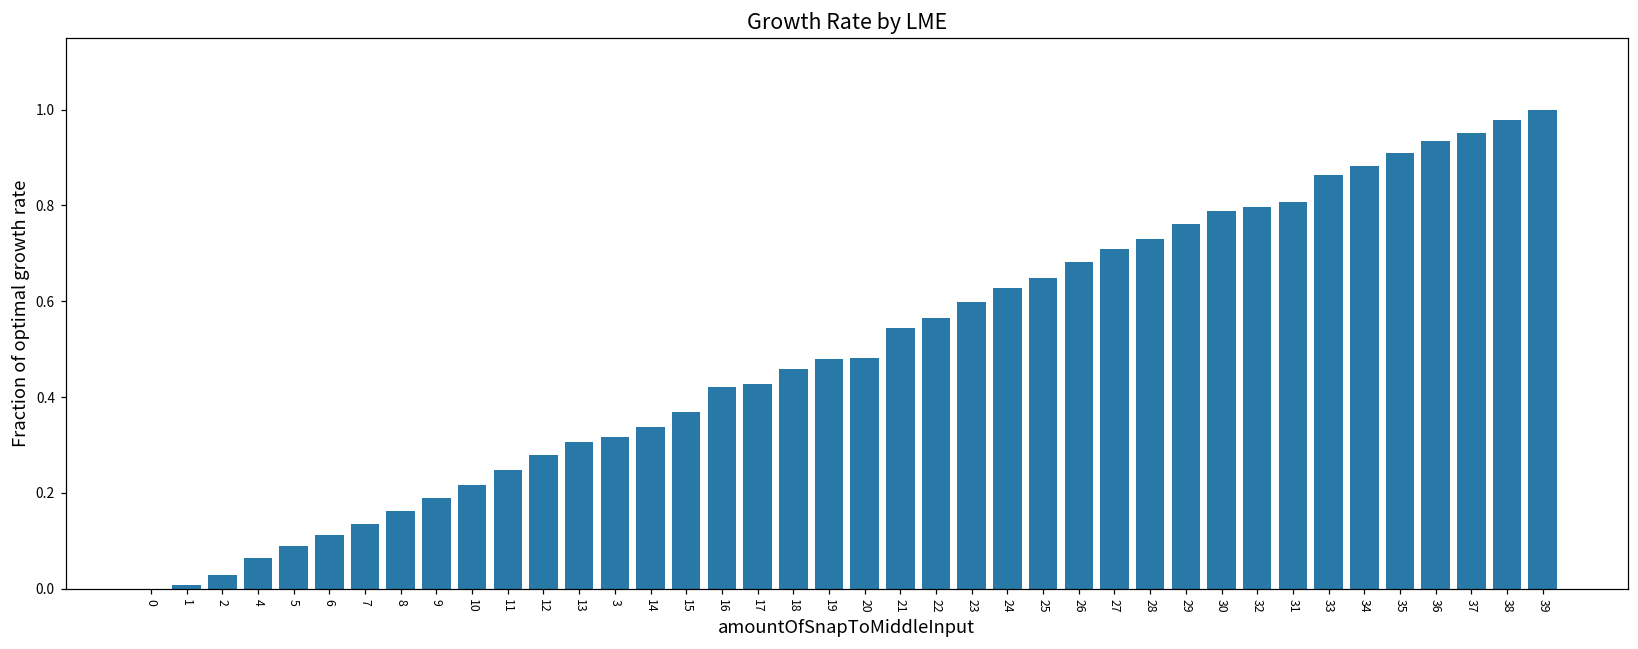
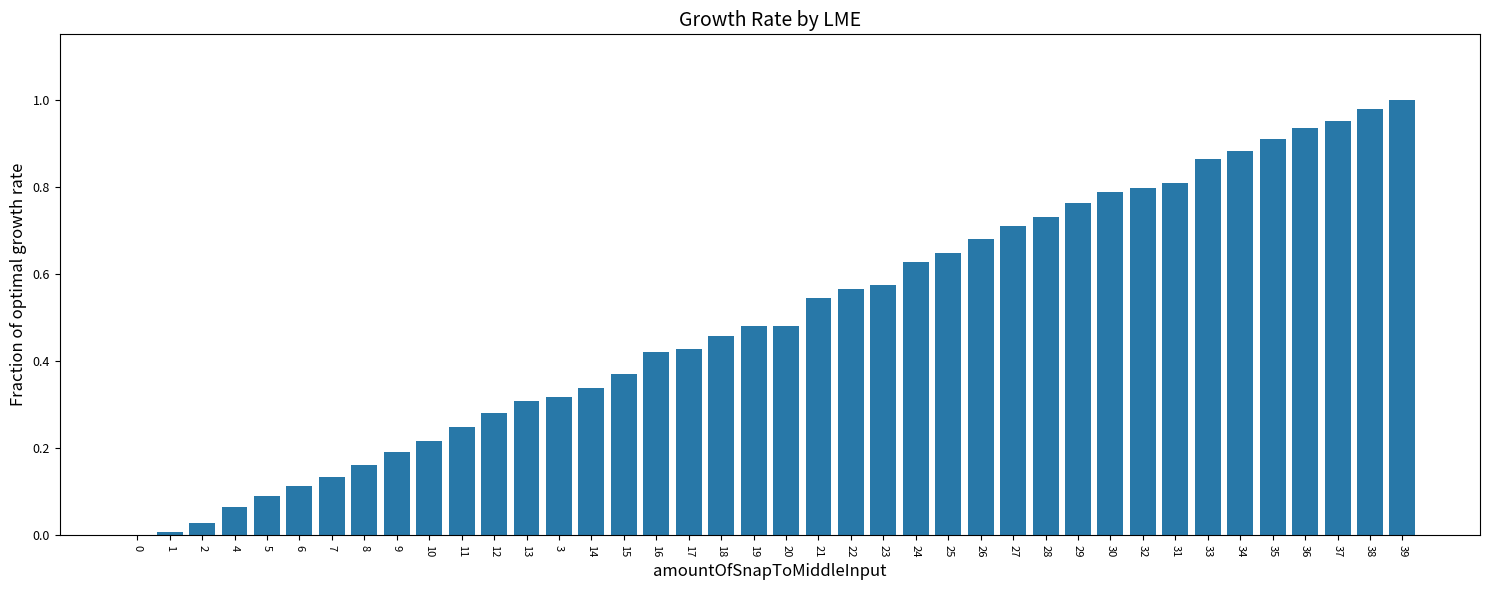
23: 0.60 -> 0.58
